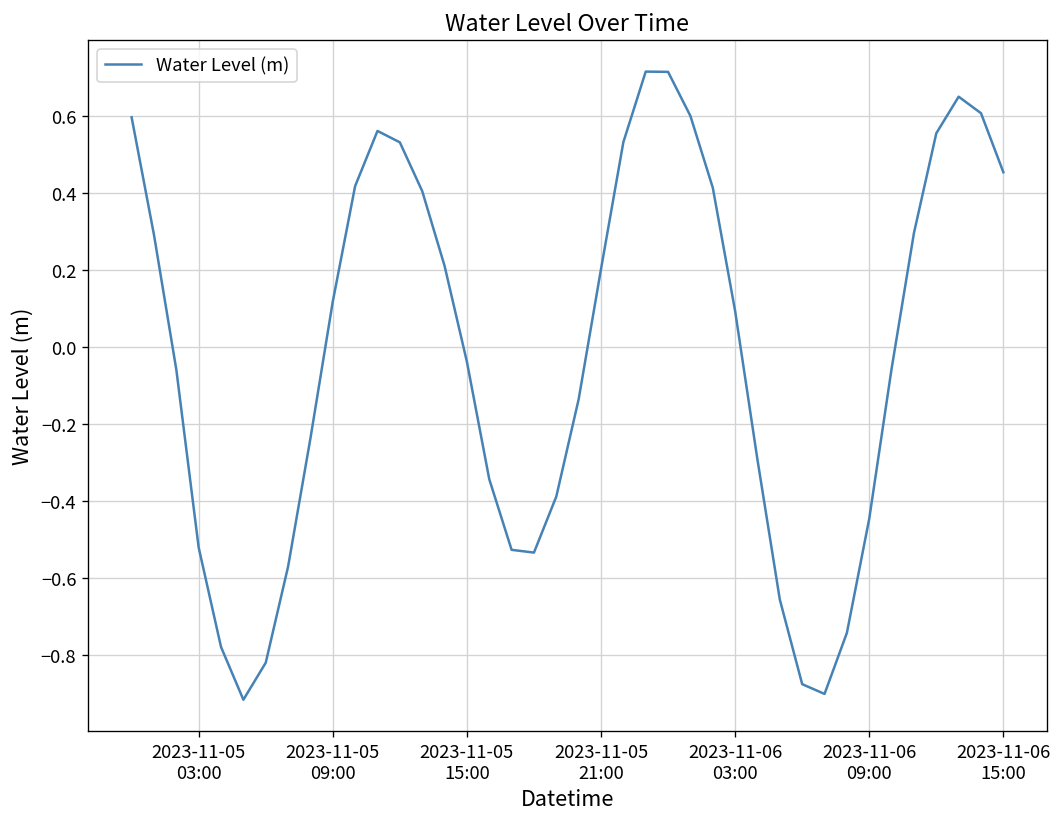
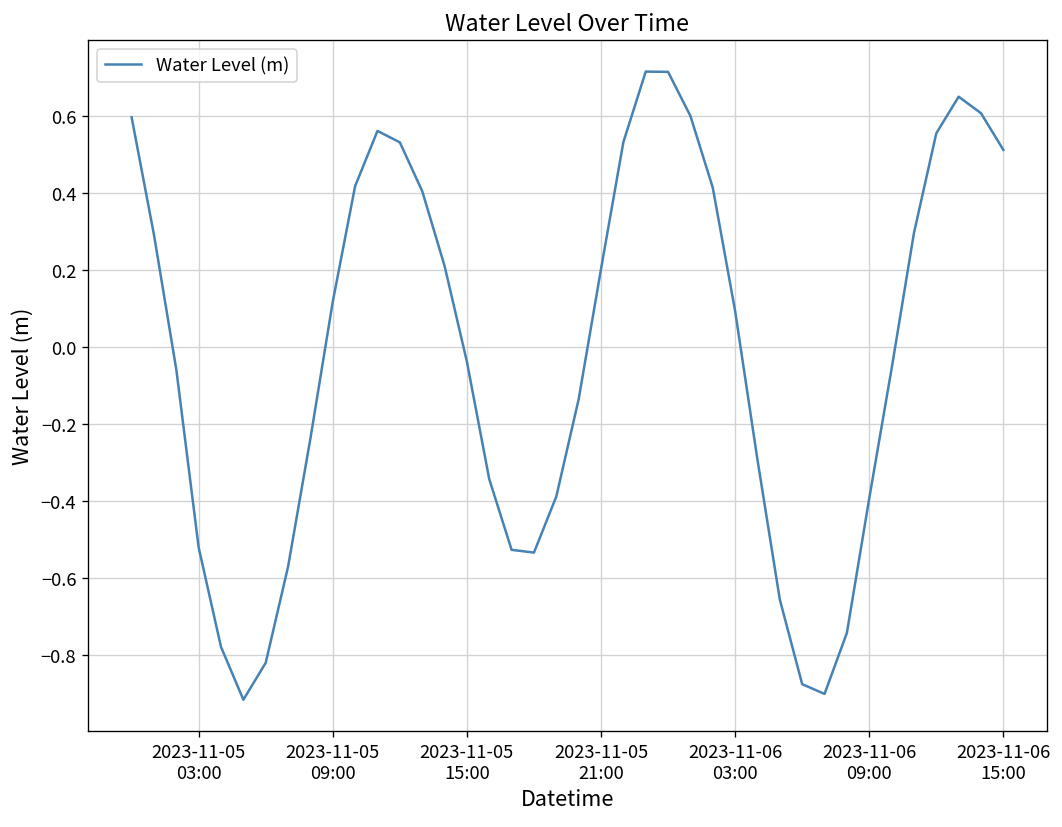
2023-11-06 09:00: -0.45 -> -0.39
2023-11-06 15:00: 0.45 -> 0.51
